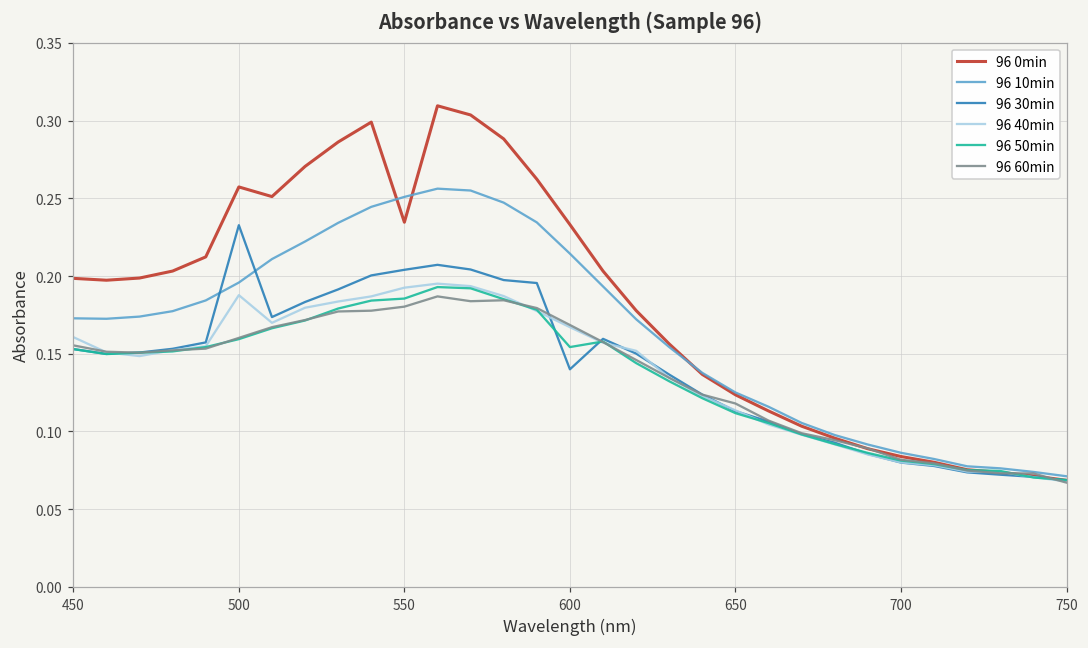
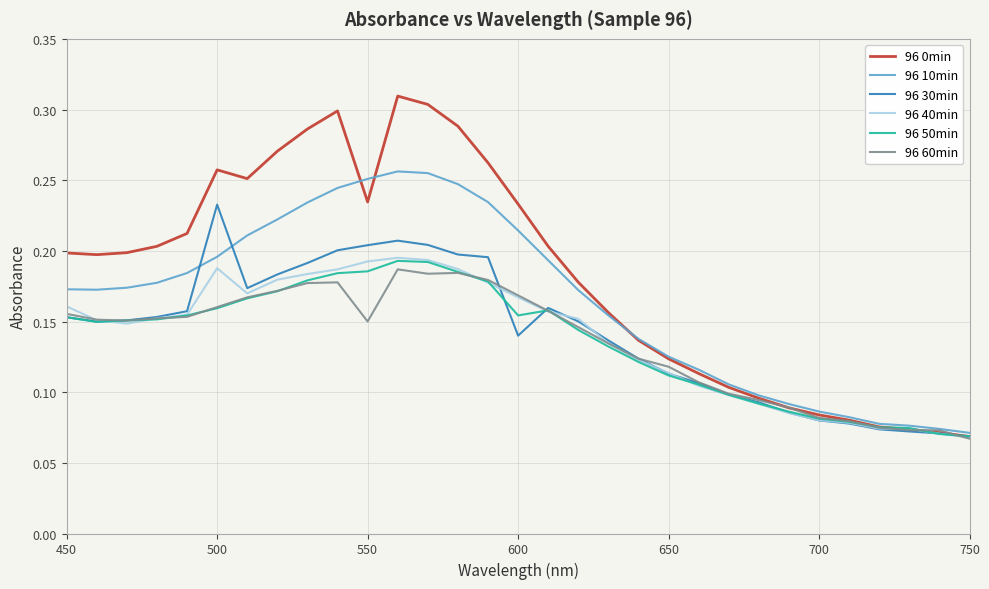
96 60min, 550: 0.180 -> 0.150
